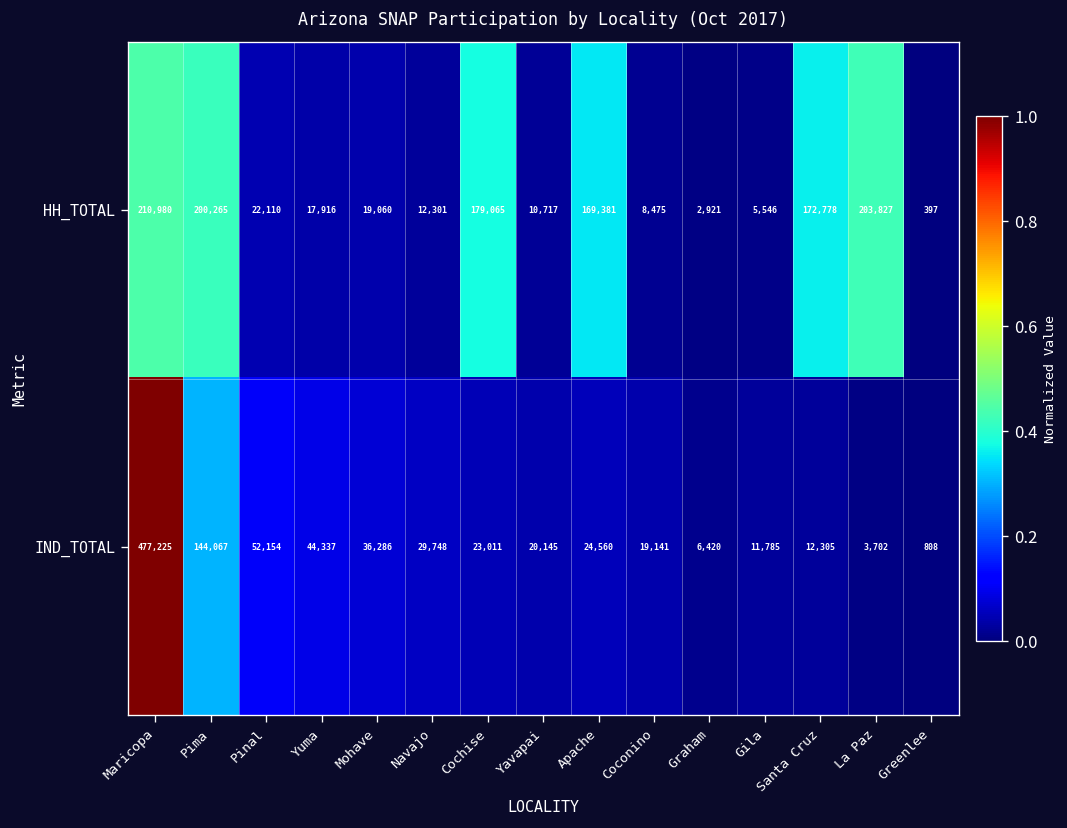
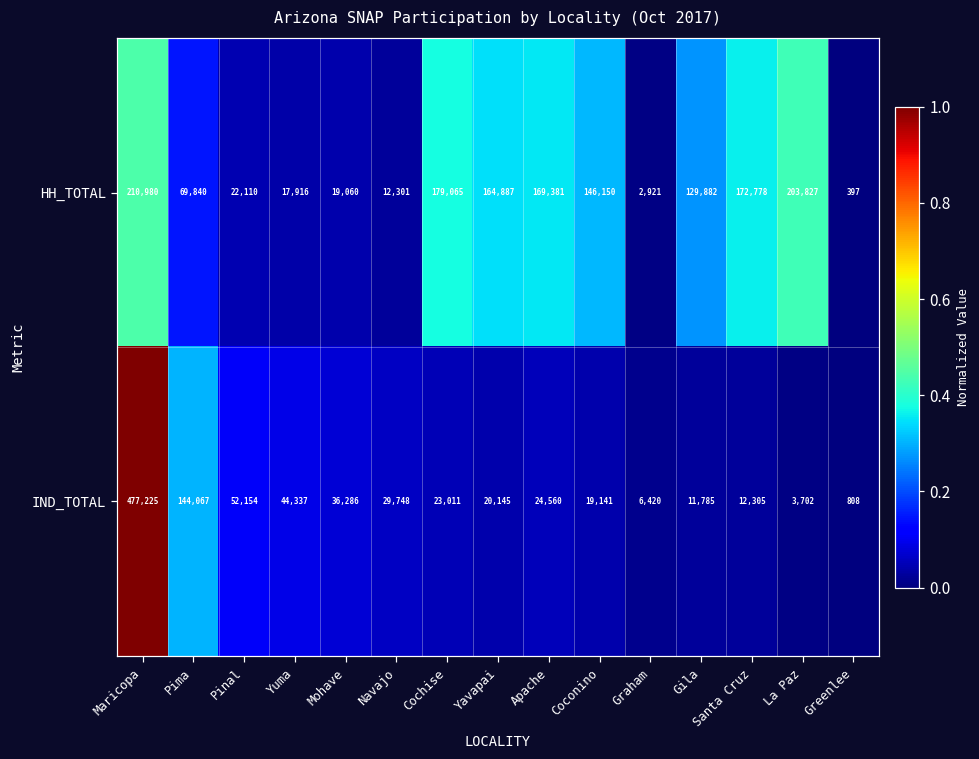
HH_TOTAL, Pima: 200,265 -> 69,840
HH_TOTAL, Yavapai: 10,717 -> 164,887
HH_TOTAL, Coconino: 8,475 -> 146,150
HH_TOTAL, Gila: 5,546 -> 129,882
